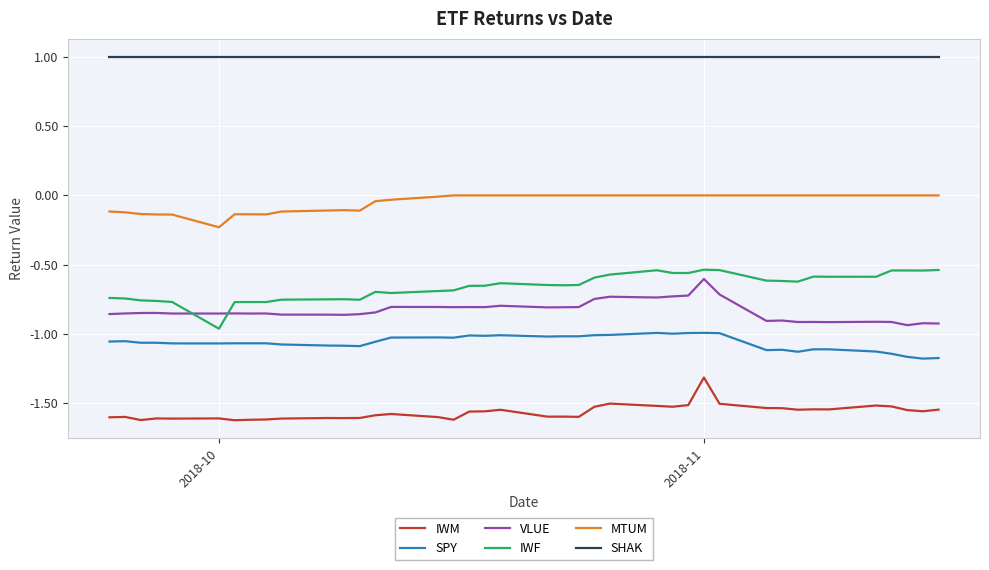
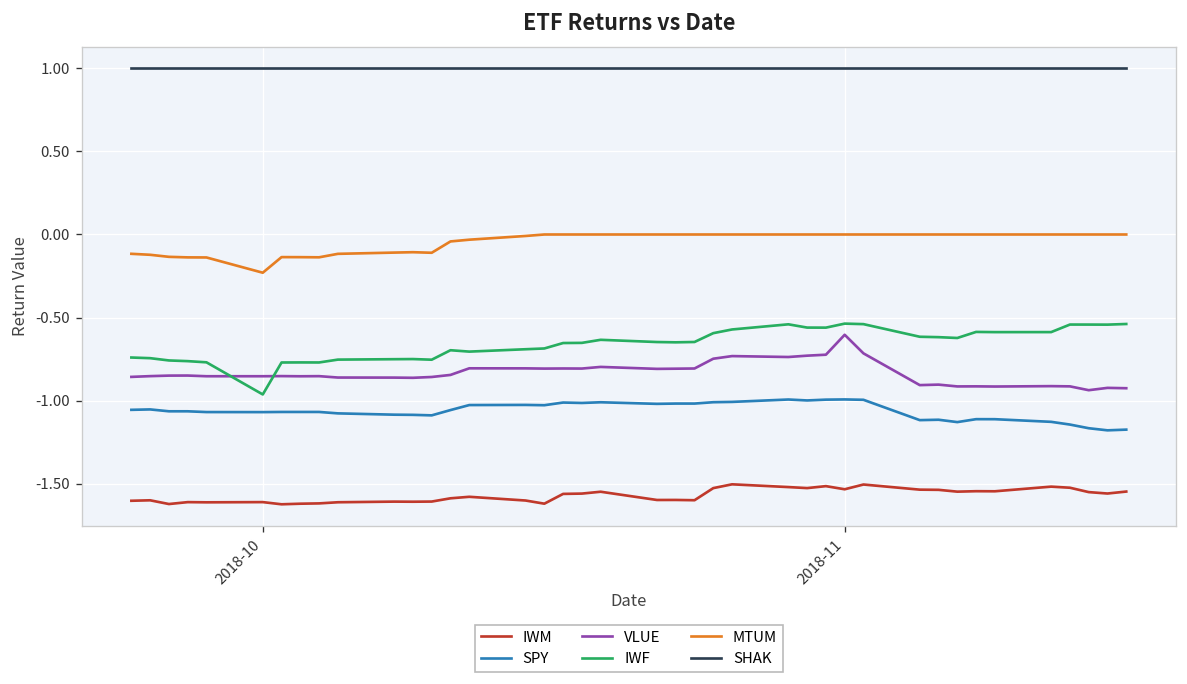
IWM, 2018-11: -1.32 -> -1.53
